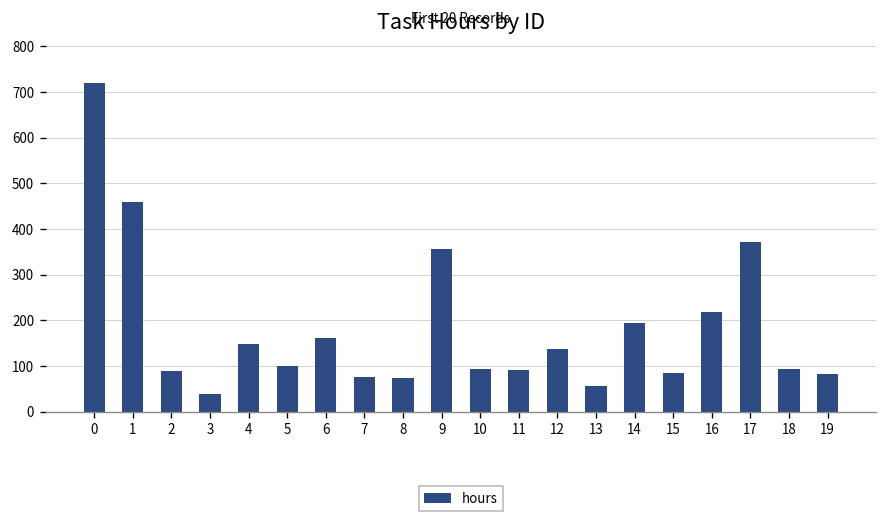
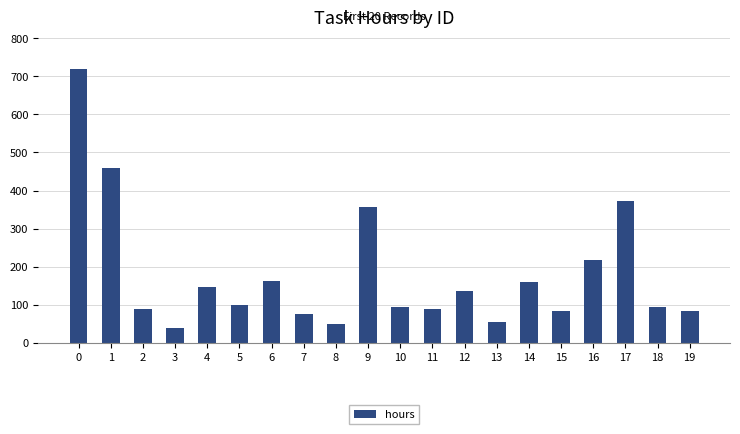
8: 70 -> 50
14: 200 -> 160
